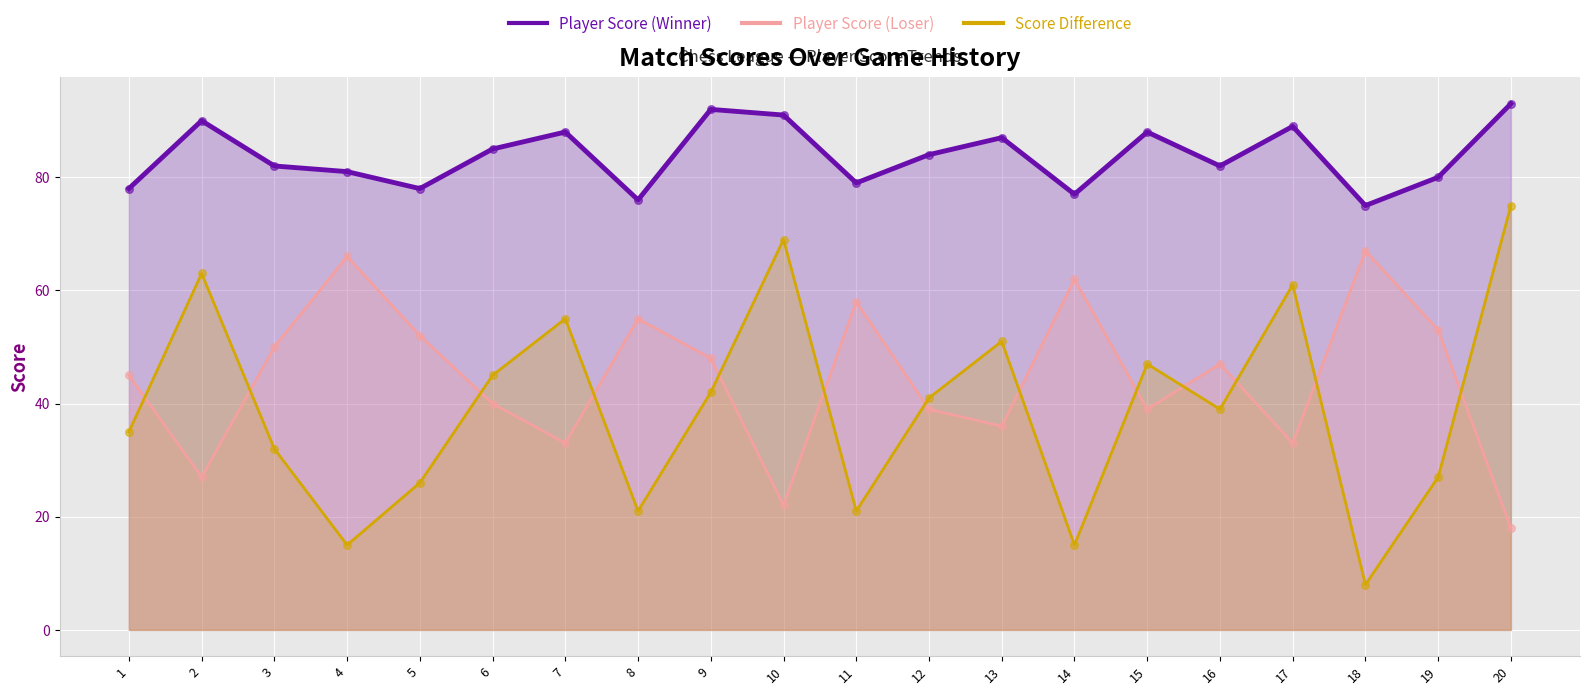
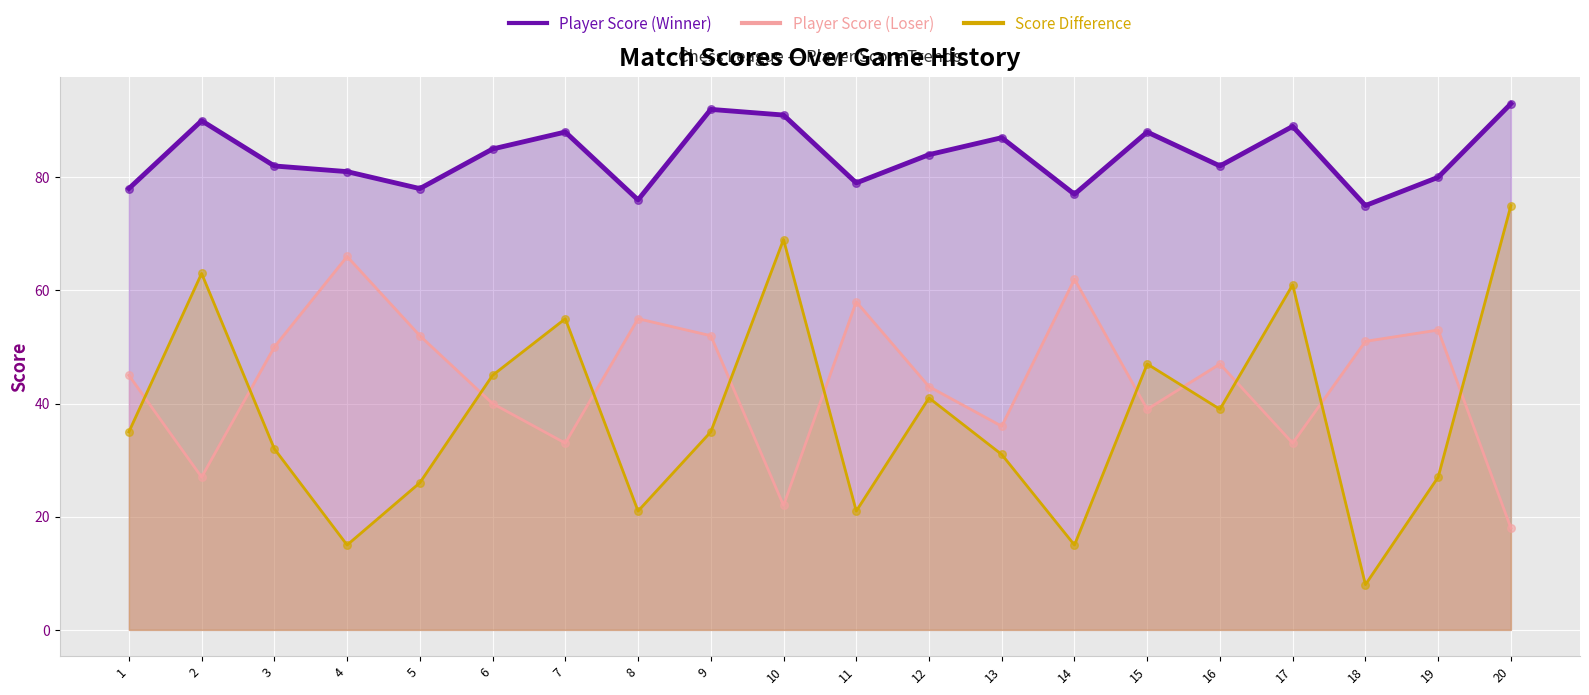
Player Score (Loser), 9: 48 -> 52
Score Difference, 9: 42 -> 35
Player Score (Loser), 12: 39 -> 43
Score Difference, 13: 51 -> 31
Player Score (Loser), 18: 67 -> 51
